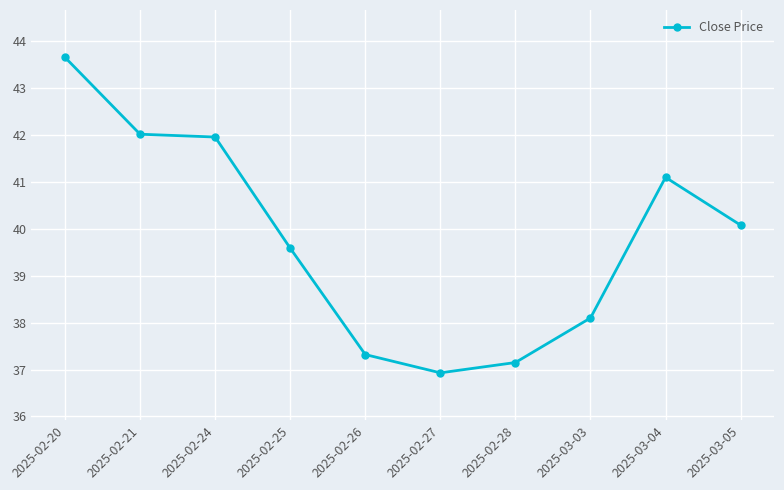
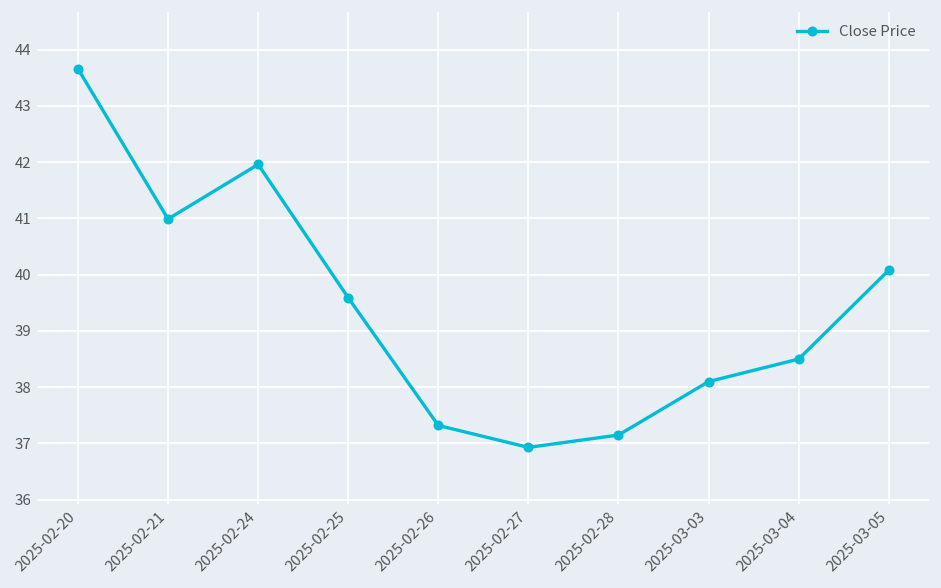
2025-02-21: 42.0 -> 41.0
2025-03-04: 41.1 -> 38.5
